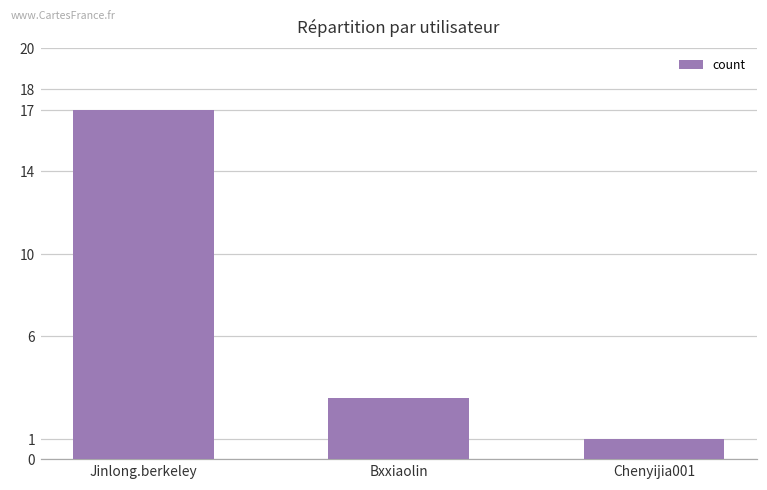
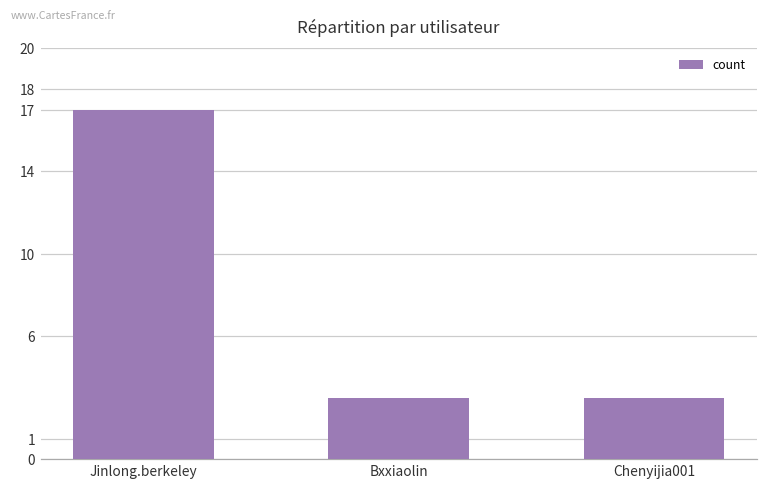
Chenyijia001: 1 -> 3
